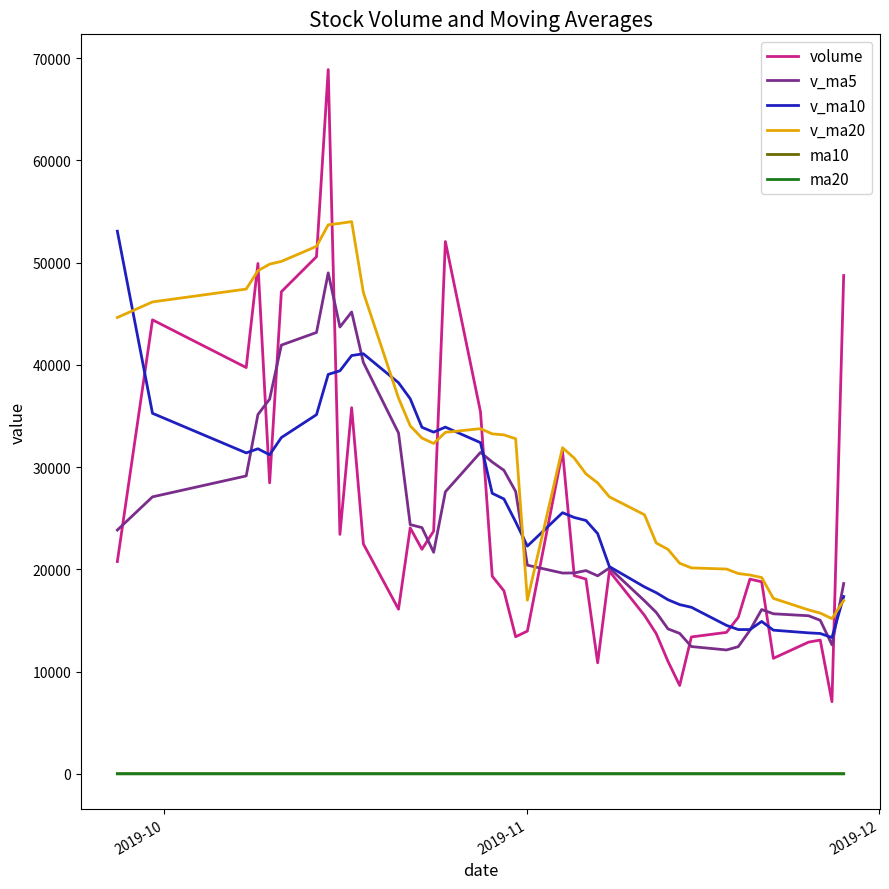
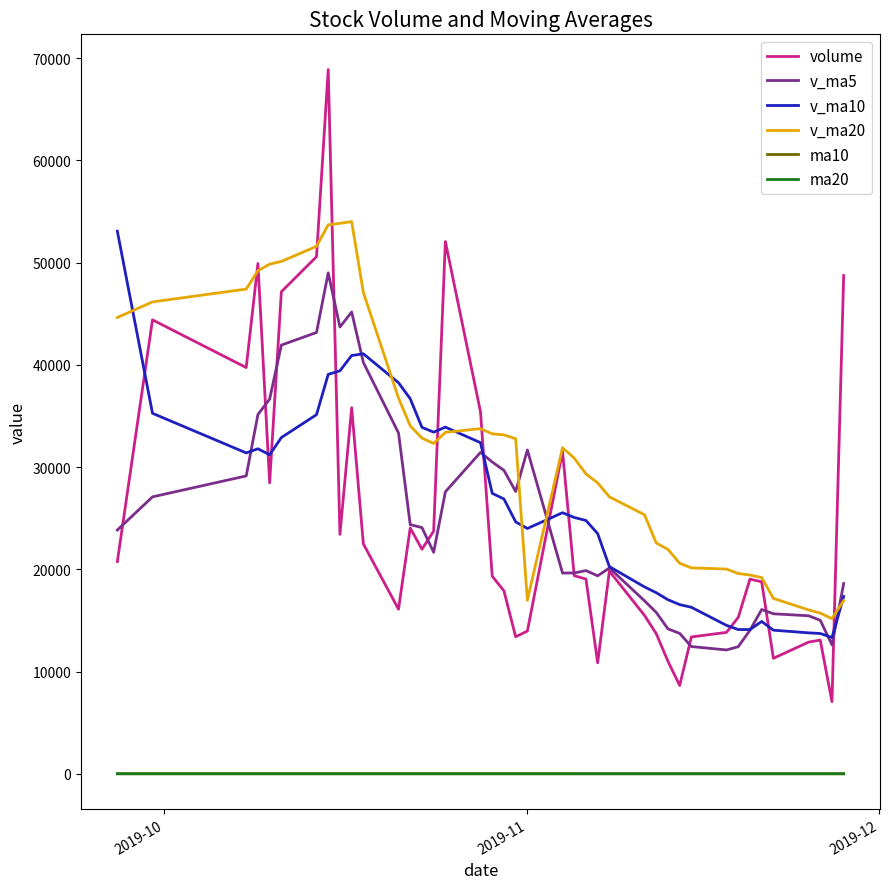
v_ma5, 2019-11: 20400 -> 31700
v_ma10, 2019-11: 22300 -> 24000
